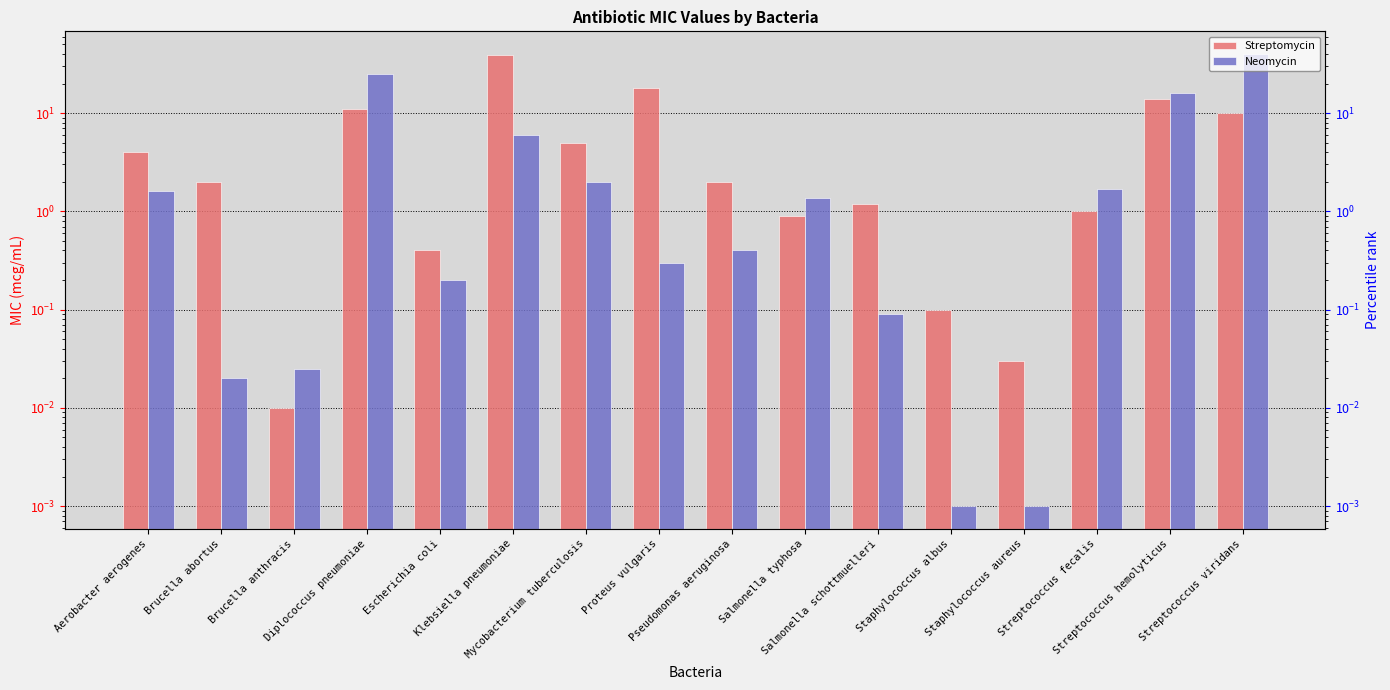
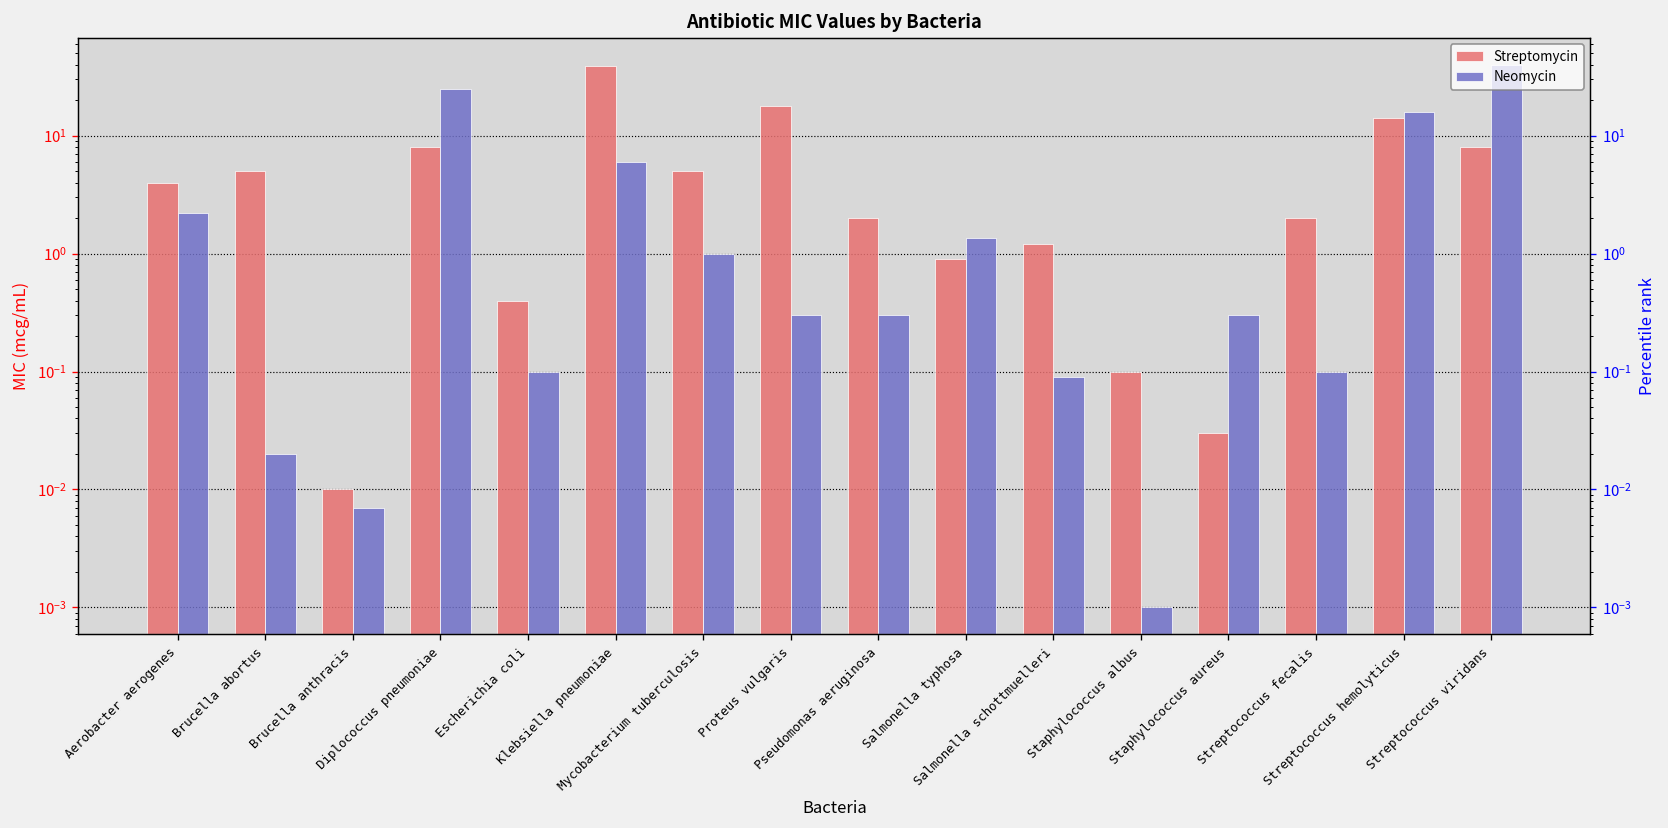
Neomycin, Aerobacter aerogenes: 1.6 -> 2.2
Streptomycin, Brucella abortus: 2 -> 5
Neomycin, Brucella anthracis: 0.025 -> 0.007
Streptomycin, Diplococcus pneumoniae: 11 -> 8
Neomycin, Escherichia coli: 0.2 -> 0.1
Neomycin, Mycobacterium tuberculosis: 2 -> 1
Neomycin, Pseudomonas aeruginosa: 0.4 -> 0.3
Neomycin, Staphylococcus aureus: 0.001 -> 0.30
Streptomycin, Streptococcus fecalis: 1 -> 2
Neomycin, Streptococcus fecalis: 1.7 -> 0.1
Streptomycin, Streptococcus viridans: 10 -> 8
